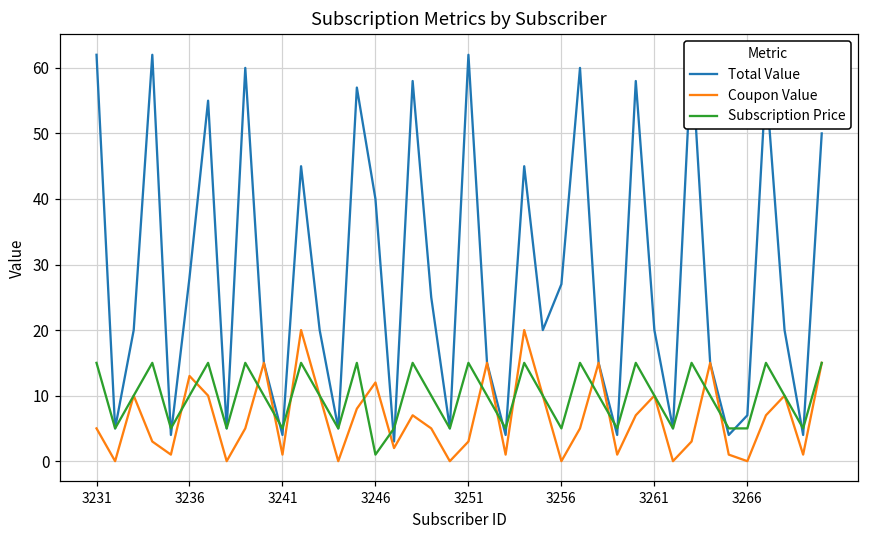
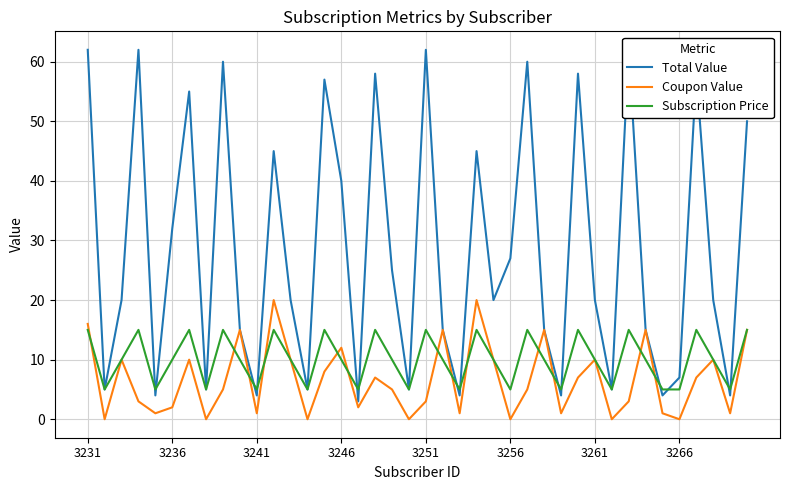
Coupon Value, 3231: 5 -> 16
Total Value, 3236: 28 -> 32
Coupon Value, 3236: 13 -> 2
Subscription Price, 3246: 1 -> 10
